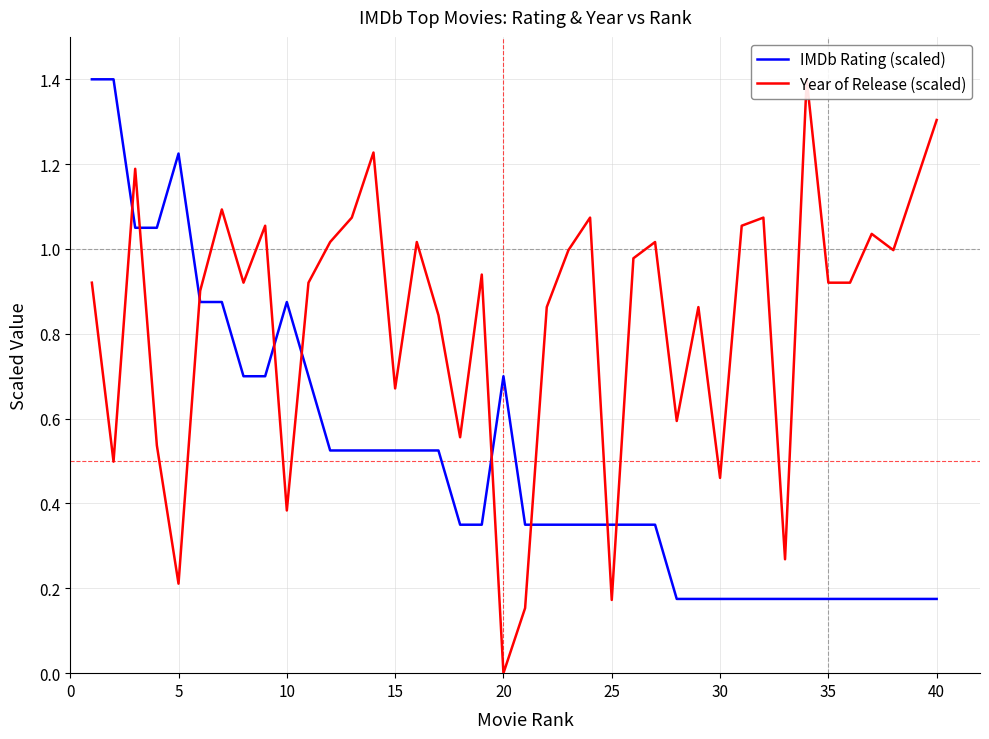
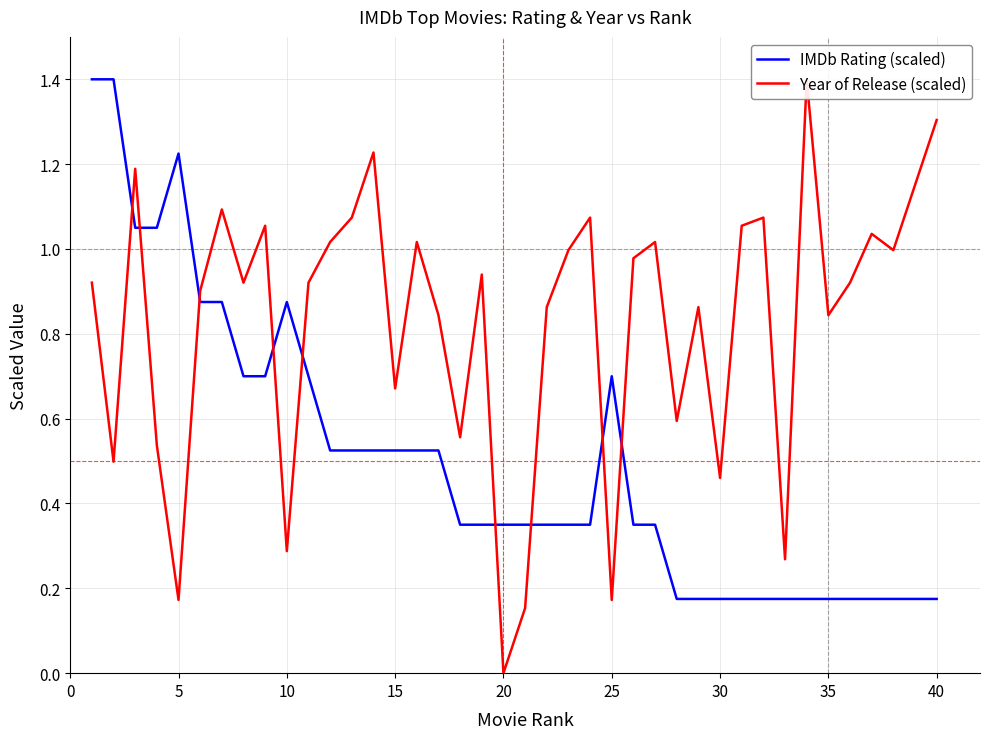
Year of Release (scaled), 5: 0.21 -> 0.17
Year of Release (scaled), 10: 0.38 -> 0.29
IMDb Rating (scaled), 20: 0.70 -> 0.35
IMDb Rating (scaled), 25: 0.35 -> 0.70
Year of Release (scaled), 35: 0.92 -> 0.84
